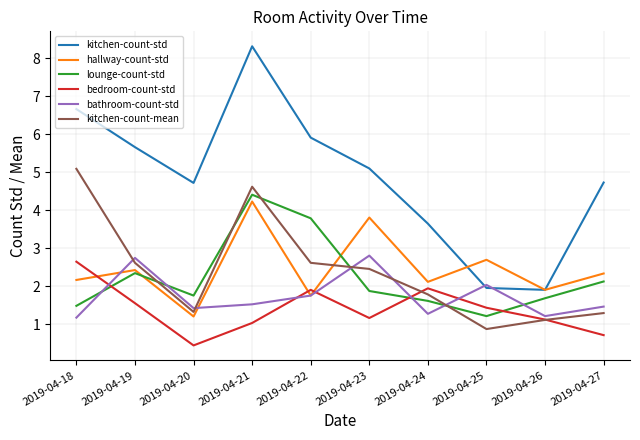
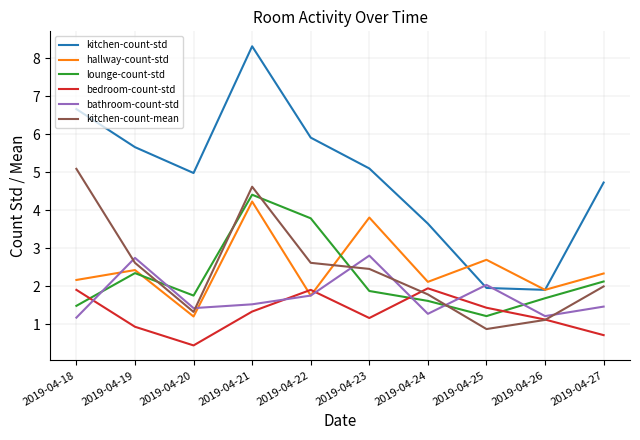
bedroom-count-std, 2019-04-18: 2.7 -> 1.9
bedroom-count-std, 2019-04-19: 1.6 -> 0.9
kitchen-count-std, 2019-04-20: 4.7 -> 5.0
bedroom-count-std, 2019-04-21: 1.0 -> 1.3
kitchen-count-mean, 2019-04-27: 1.3 -> 2.0
